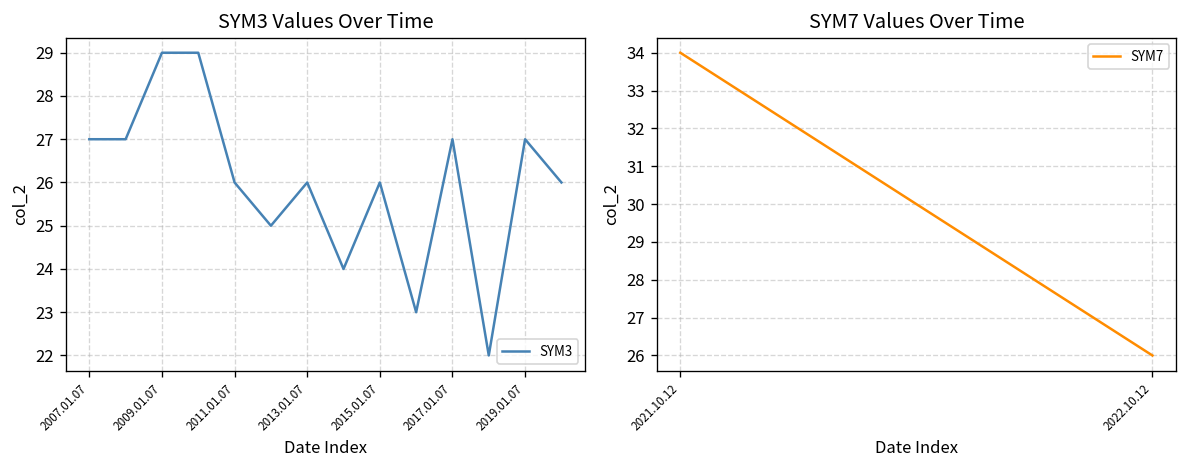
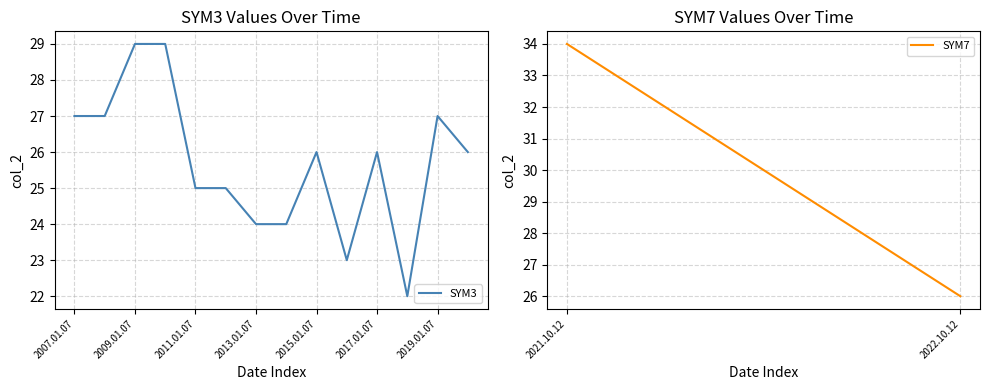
SYM3 Values Over Time, 2011.01.07: 26 -> 25
SYM3 Values Over Time, 2013.01.07: 26 -> 24
SYM3 Values Over Time, 2017.01.07: 27 -> 26
